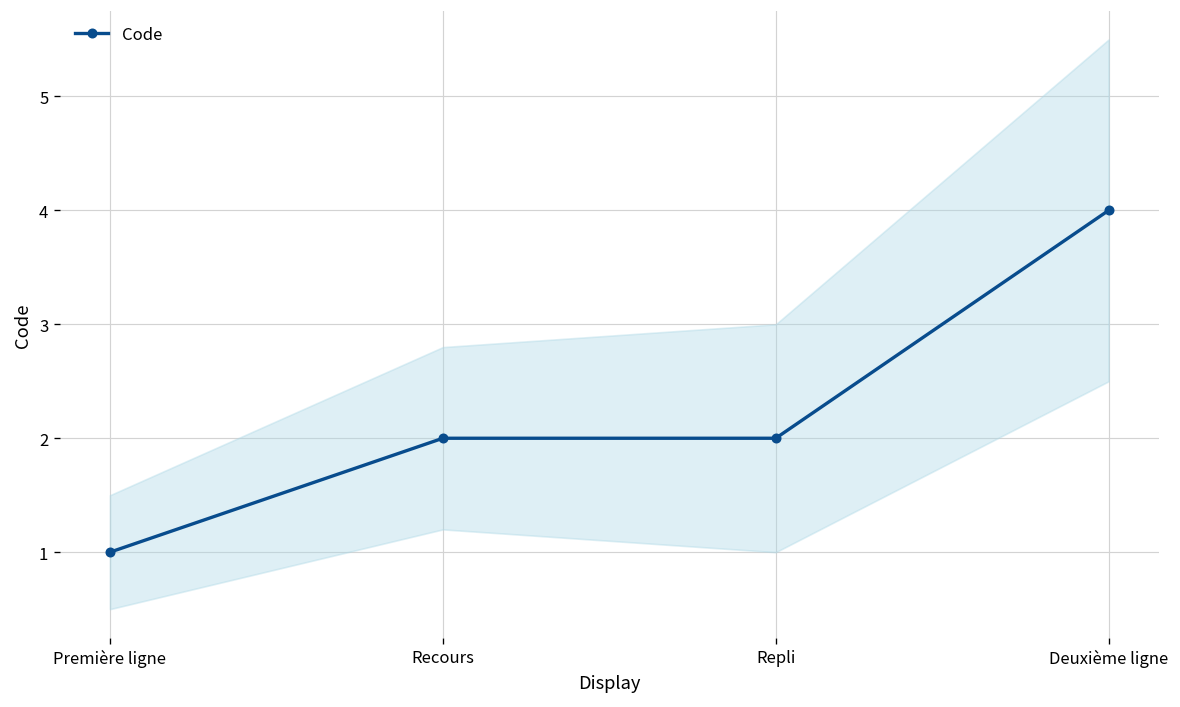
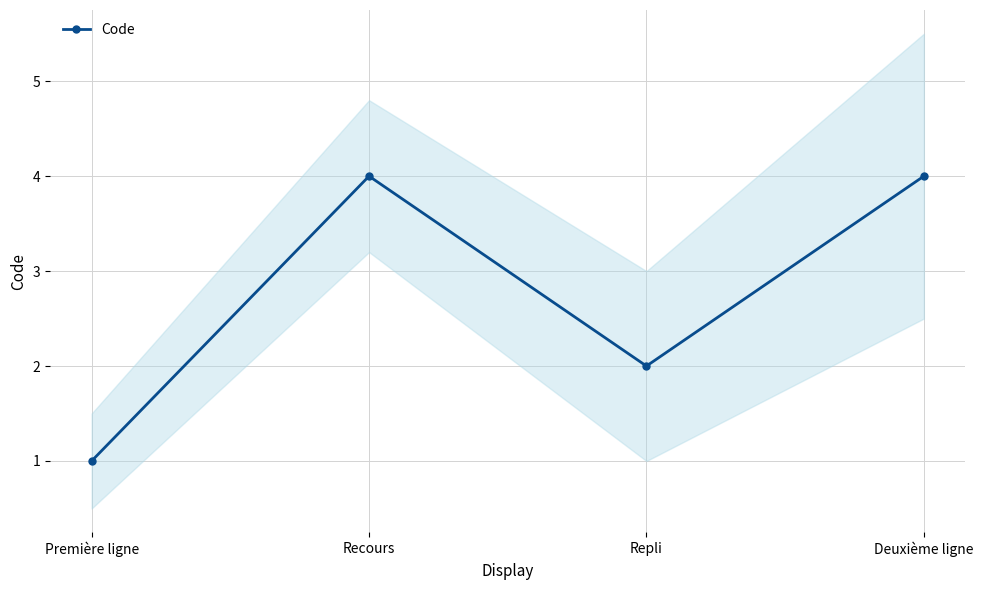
Code, Recours: 2 -> 4
